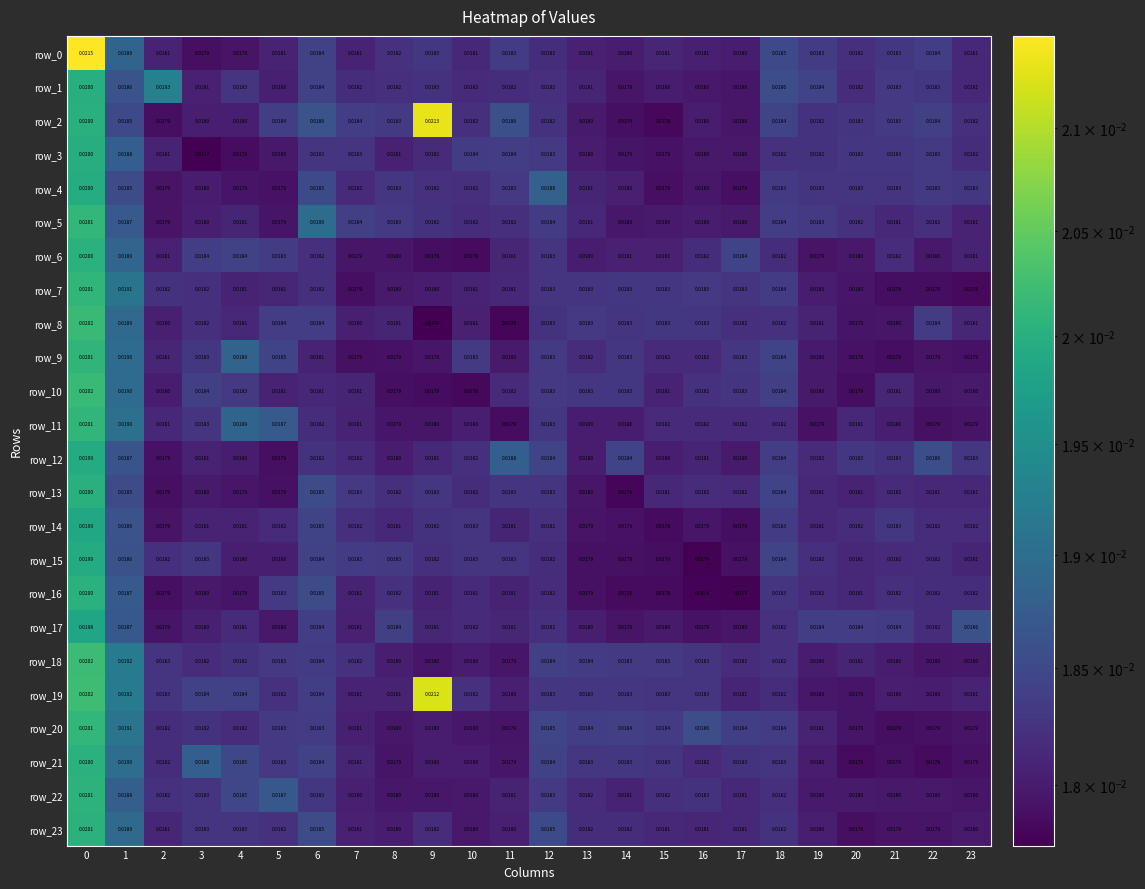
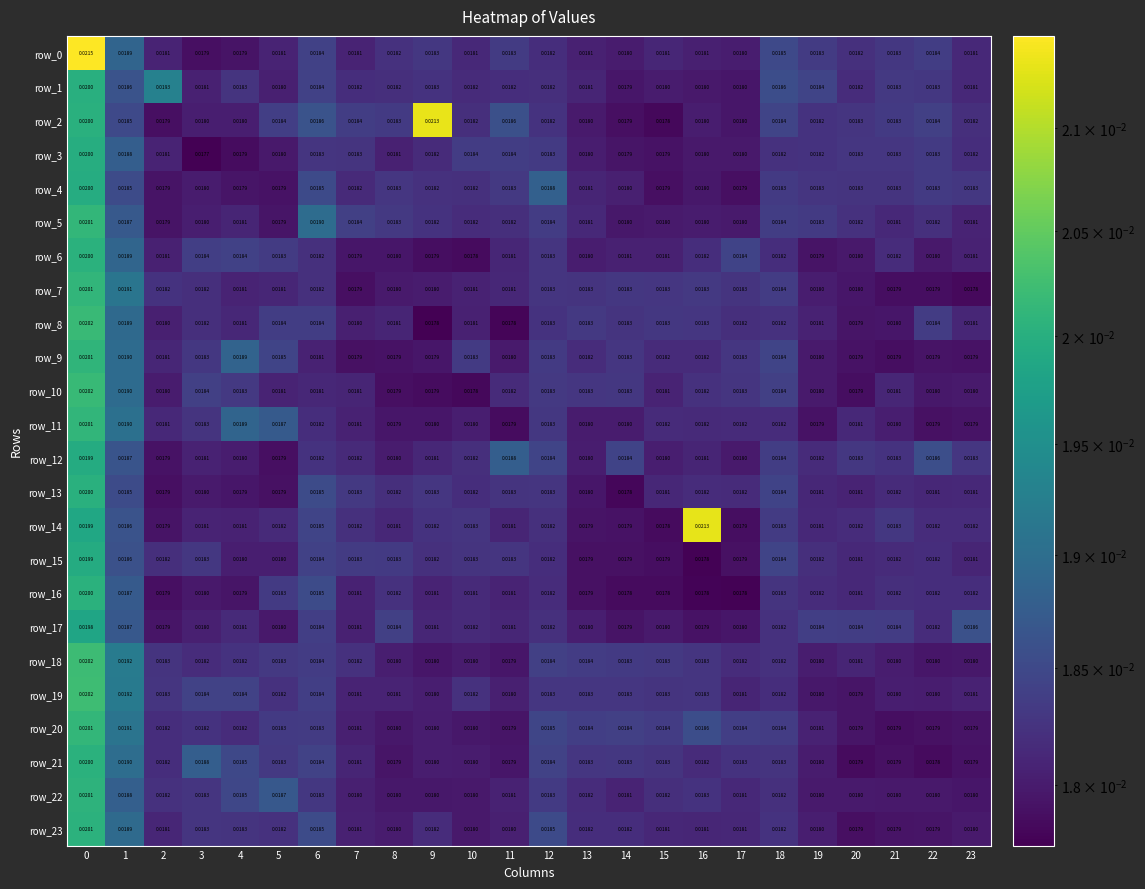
row_14, 16: 0.0179 -> 0.0213
row_19, 9: 0.0212 -> 0.0180
